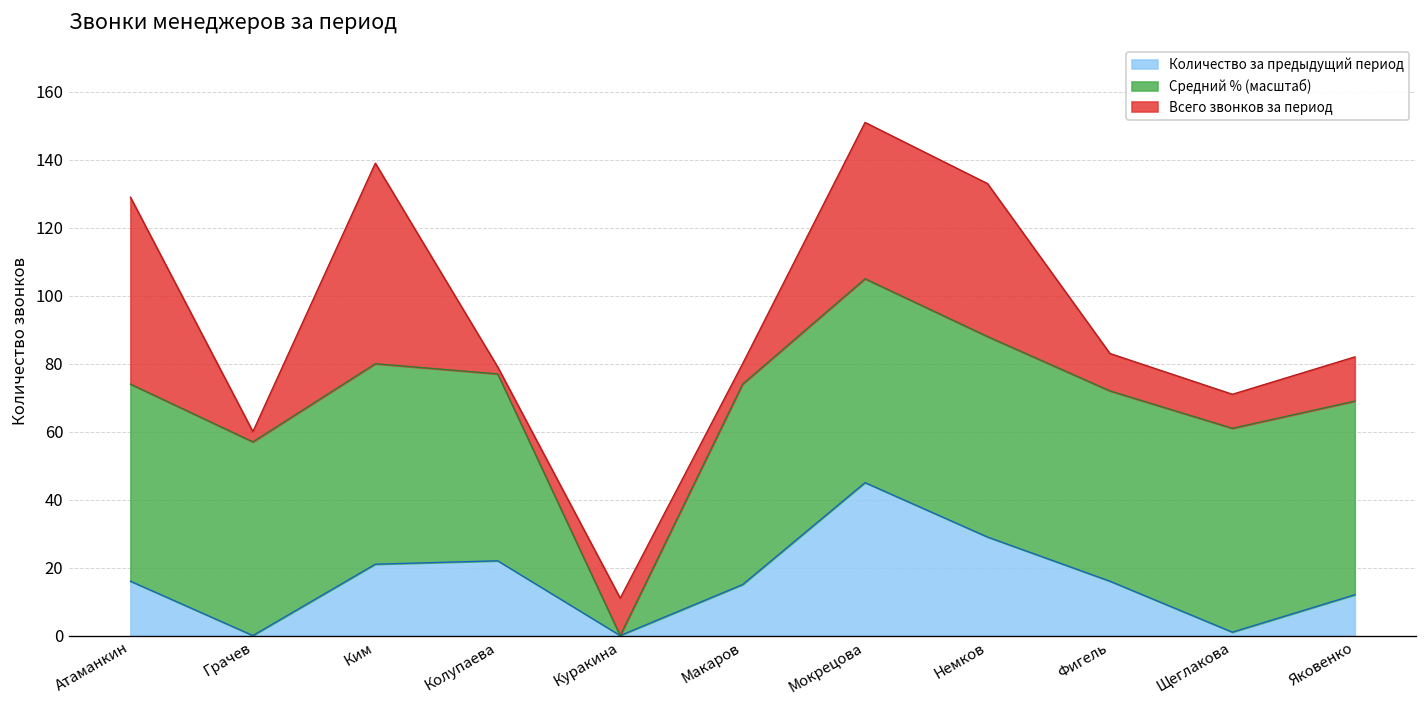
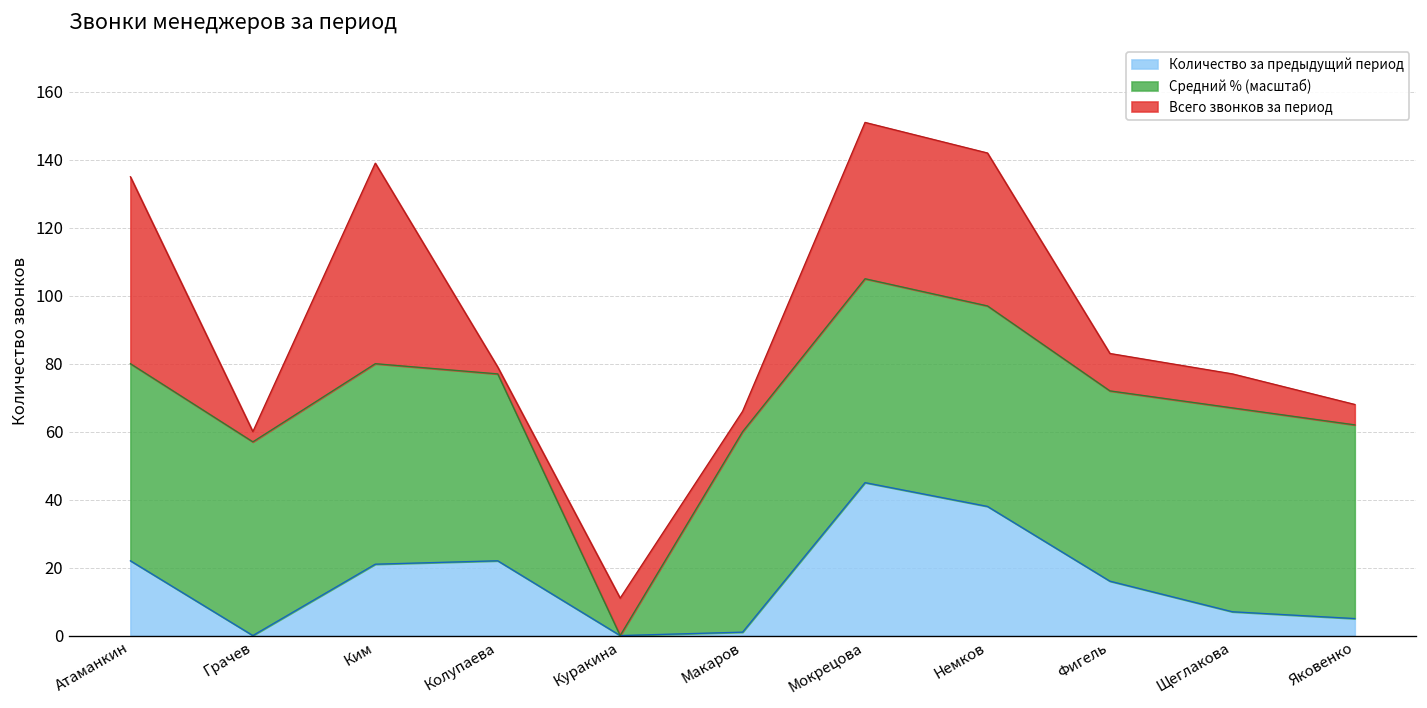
Количество за предыдущий период, Атаманкин: 16 -> 22
Количество за предыдущий период, Макаров: 15 -> 1
Количество за предыдущий период, Немков: 29 -> 38
Количество за предыдущий период, Щеглакова: 1 -> 7
Количество за предыдущий период, Яковенко: 12 -> 5
Всего звонков за период, Яковенко: 13 -> 6
